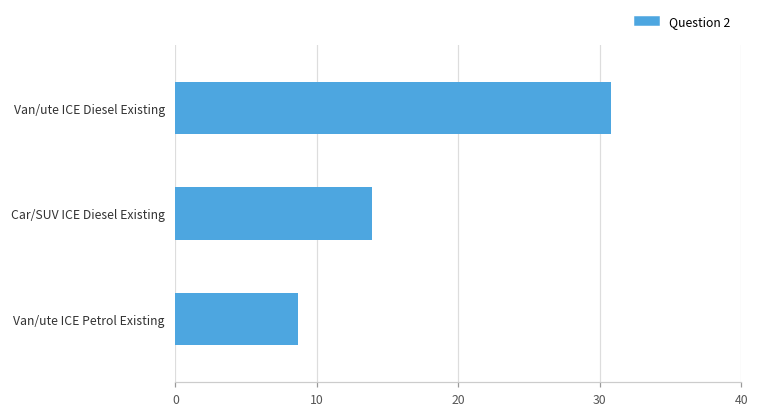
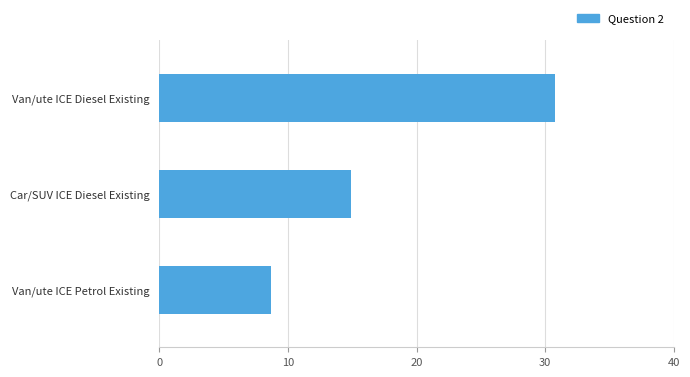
Car/SUV ICE Diesel Existing: 13.9 -> 14.9
